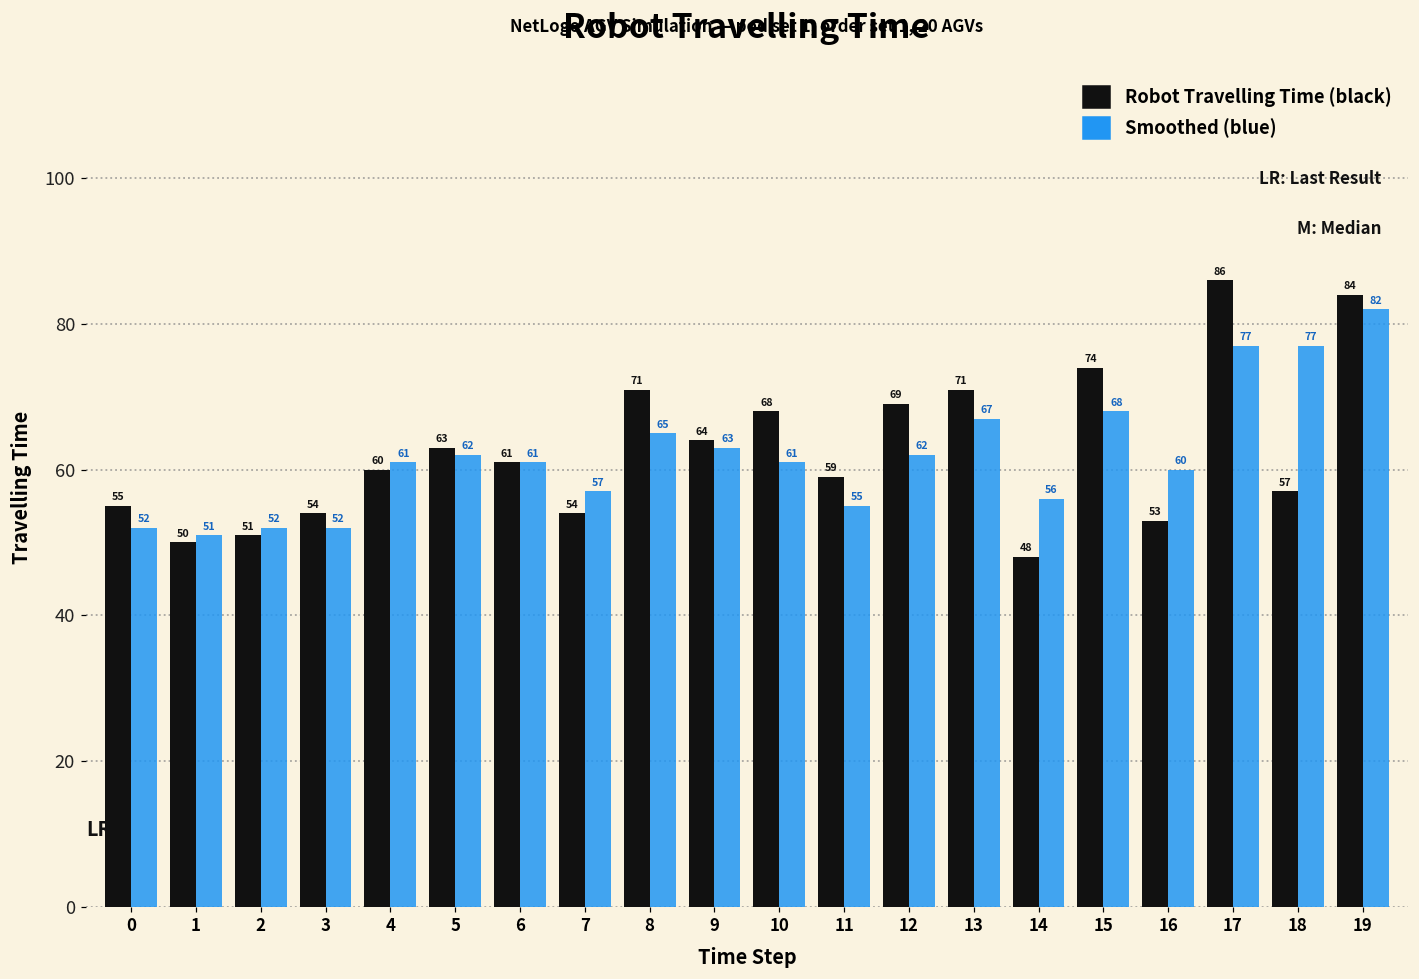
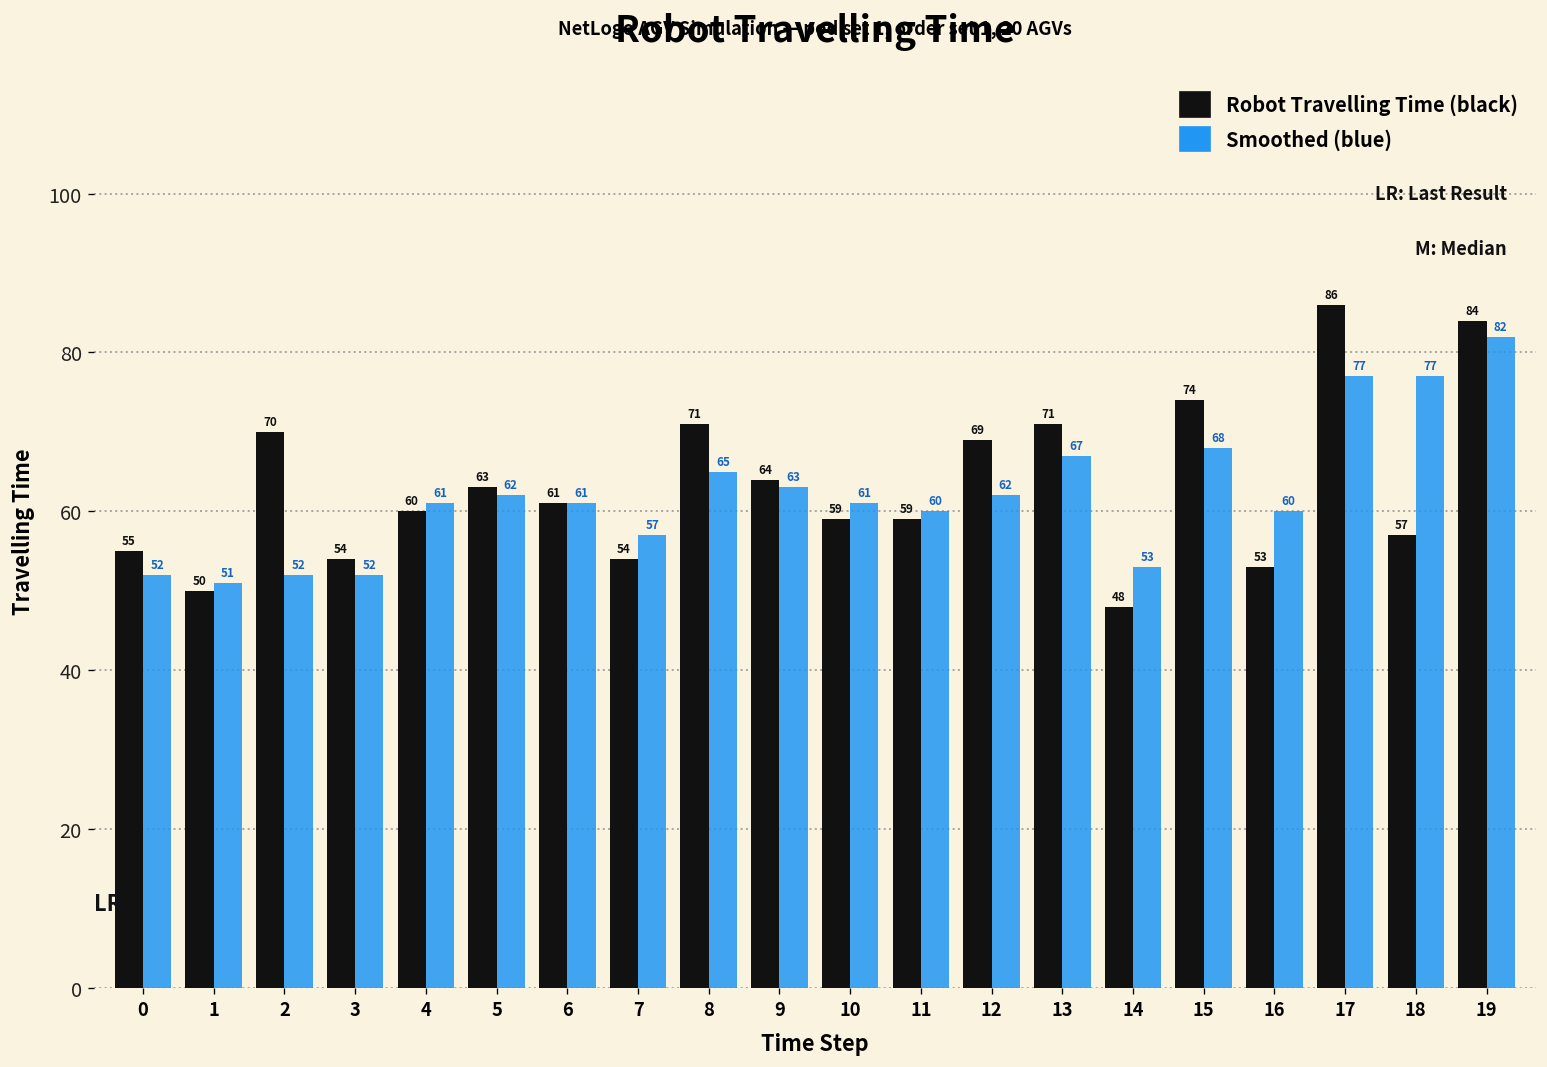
Robot Travelling Time (black), 2: 51 -> 70
Robot Travelling Time (black), 10: 68 -> 59
Smoothed (blue), 11: 55 -> 60
Smoothed (blue), 14: 56 -> 53
